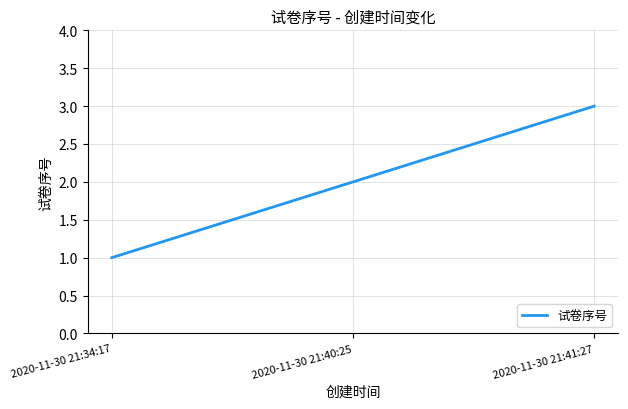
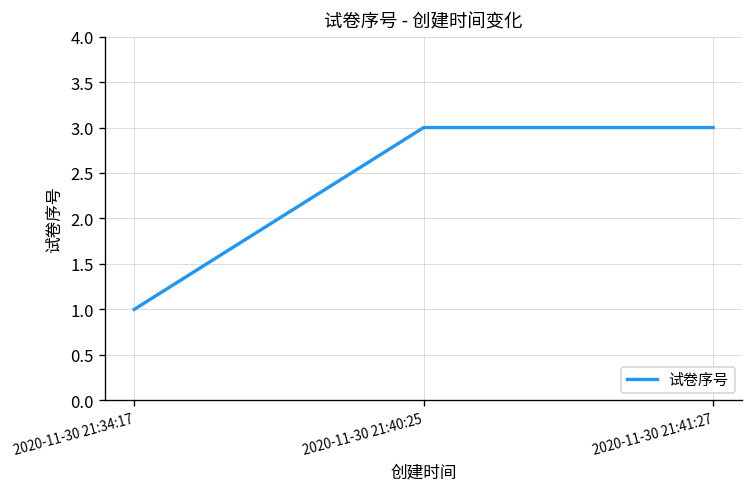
2020-11-30 21:40:25: 2 -> 3
